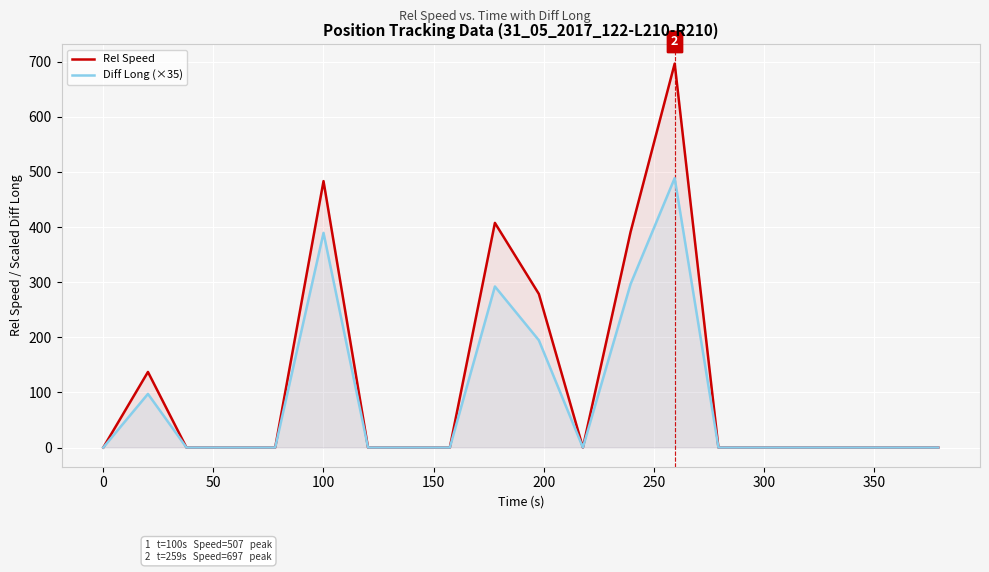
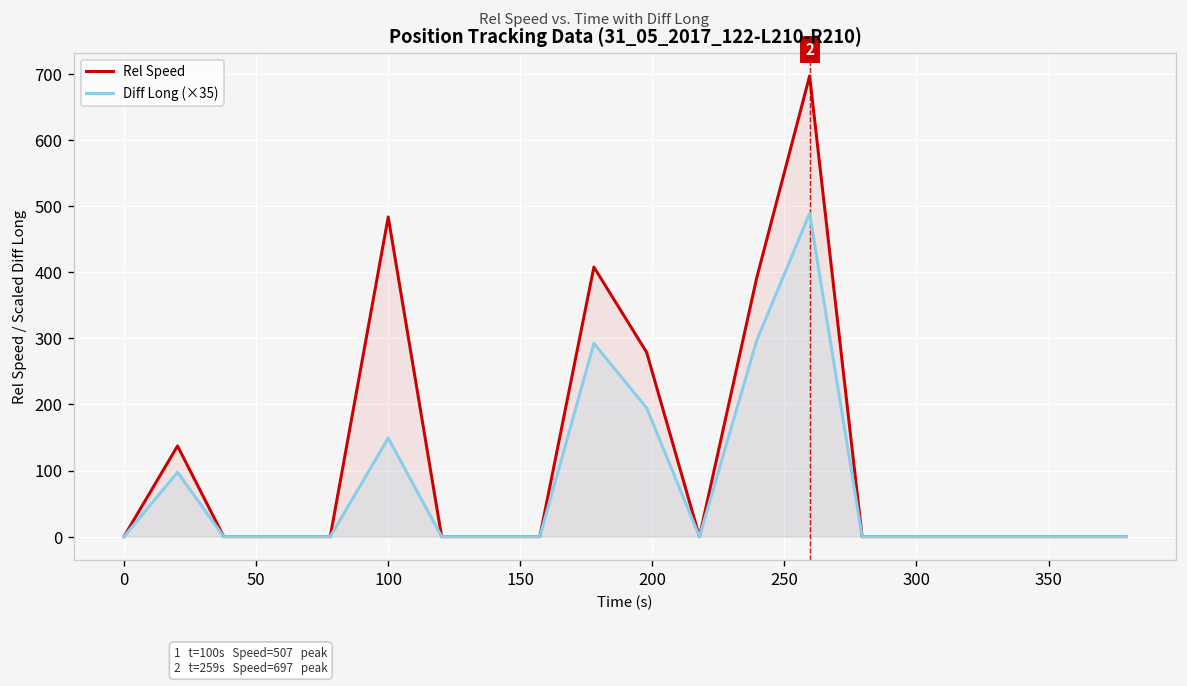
Diff Long (×35), 100: 390 -> 150
